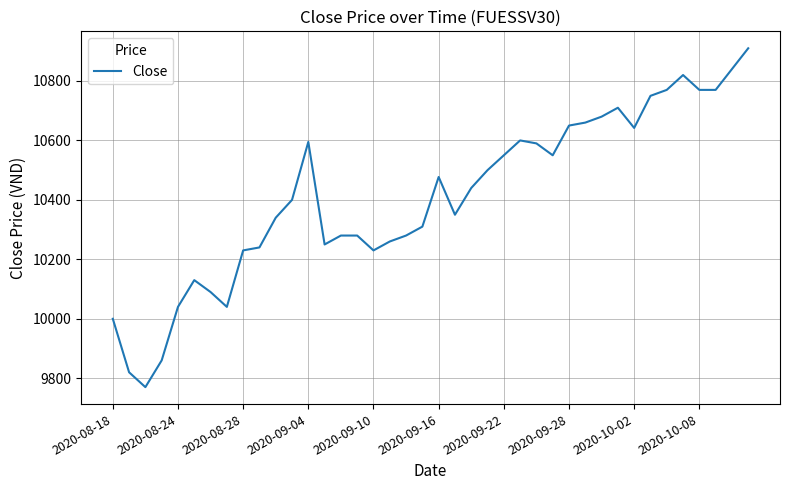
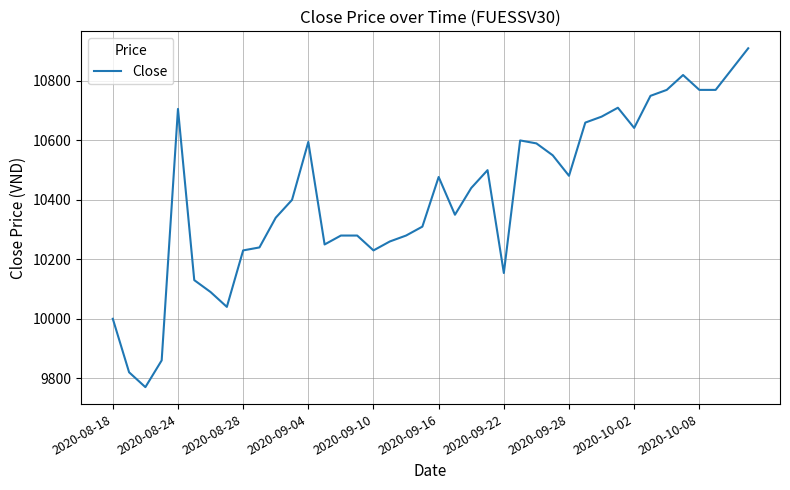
2020-08-24: 10040 -> 10710
2020-09-22: 10550 -> 10150
2020-09-28: 10650 -> 10480
